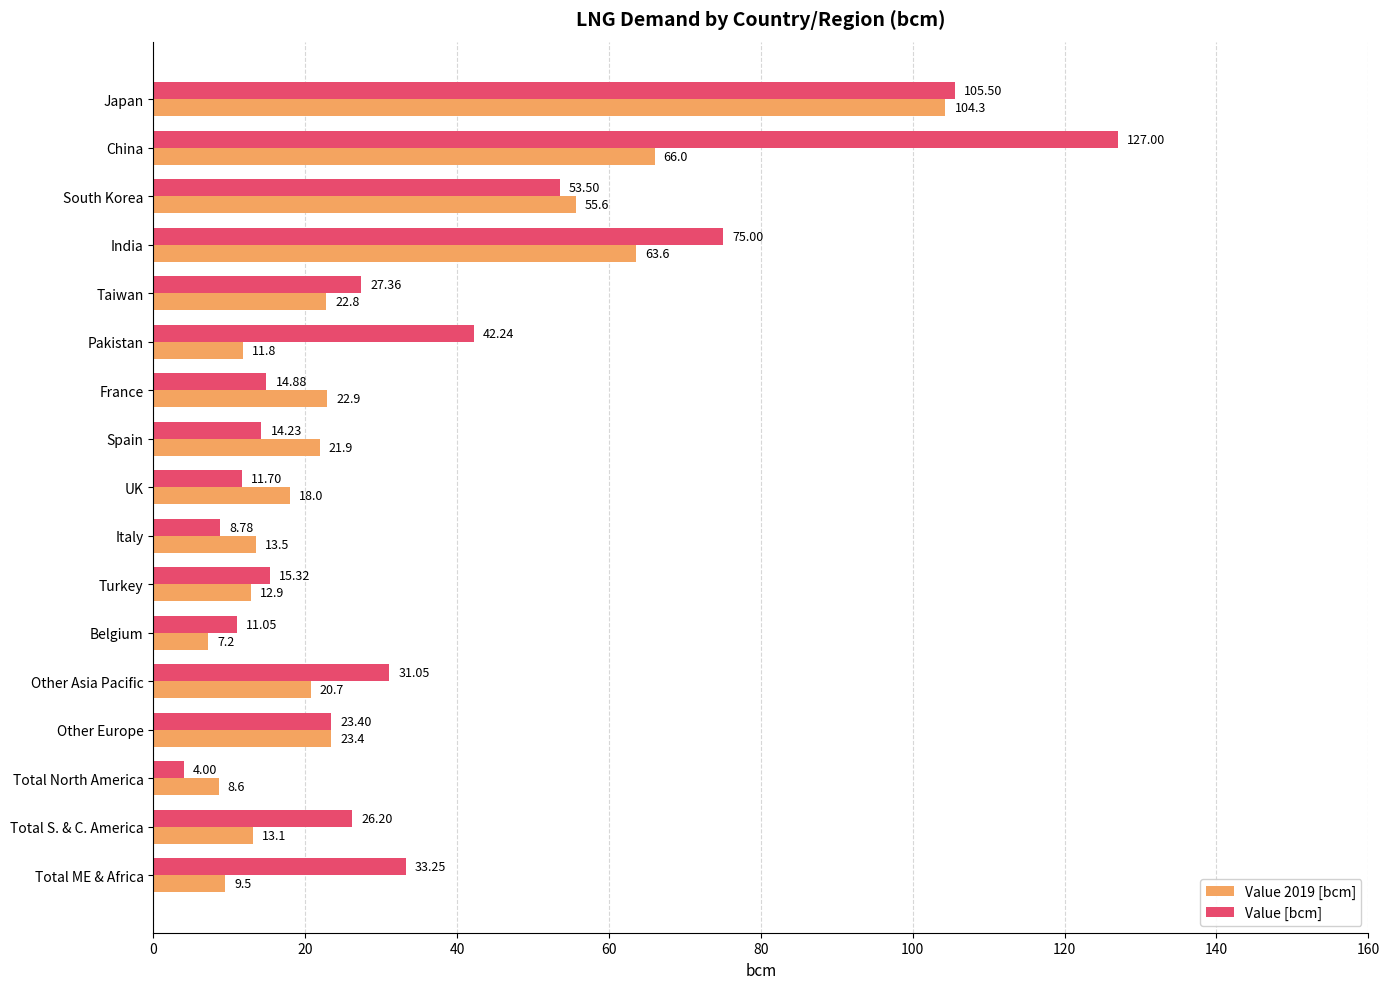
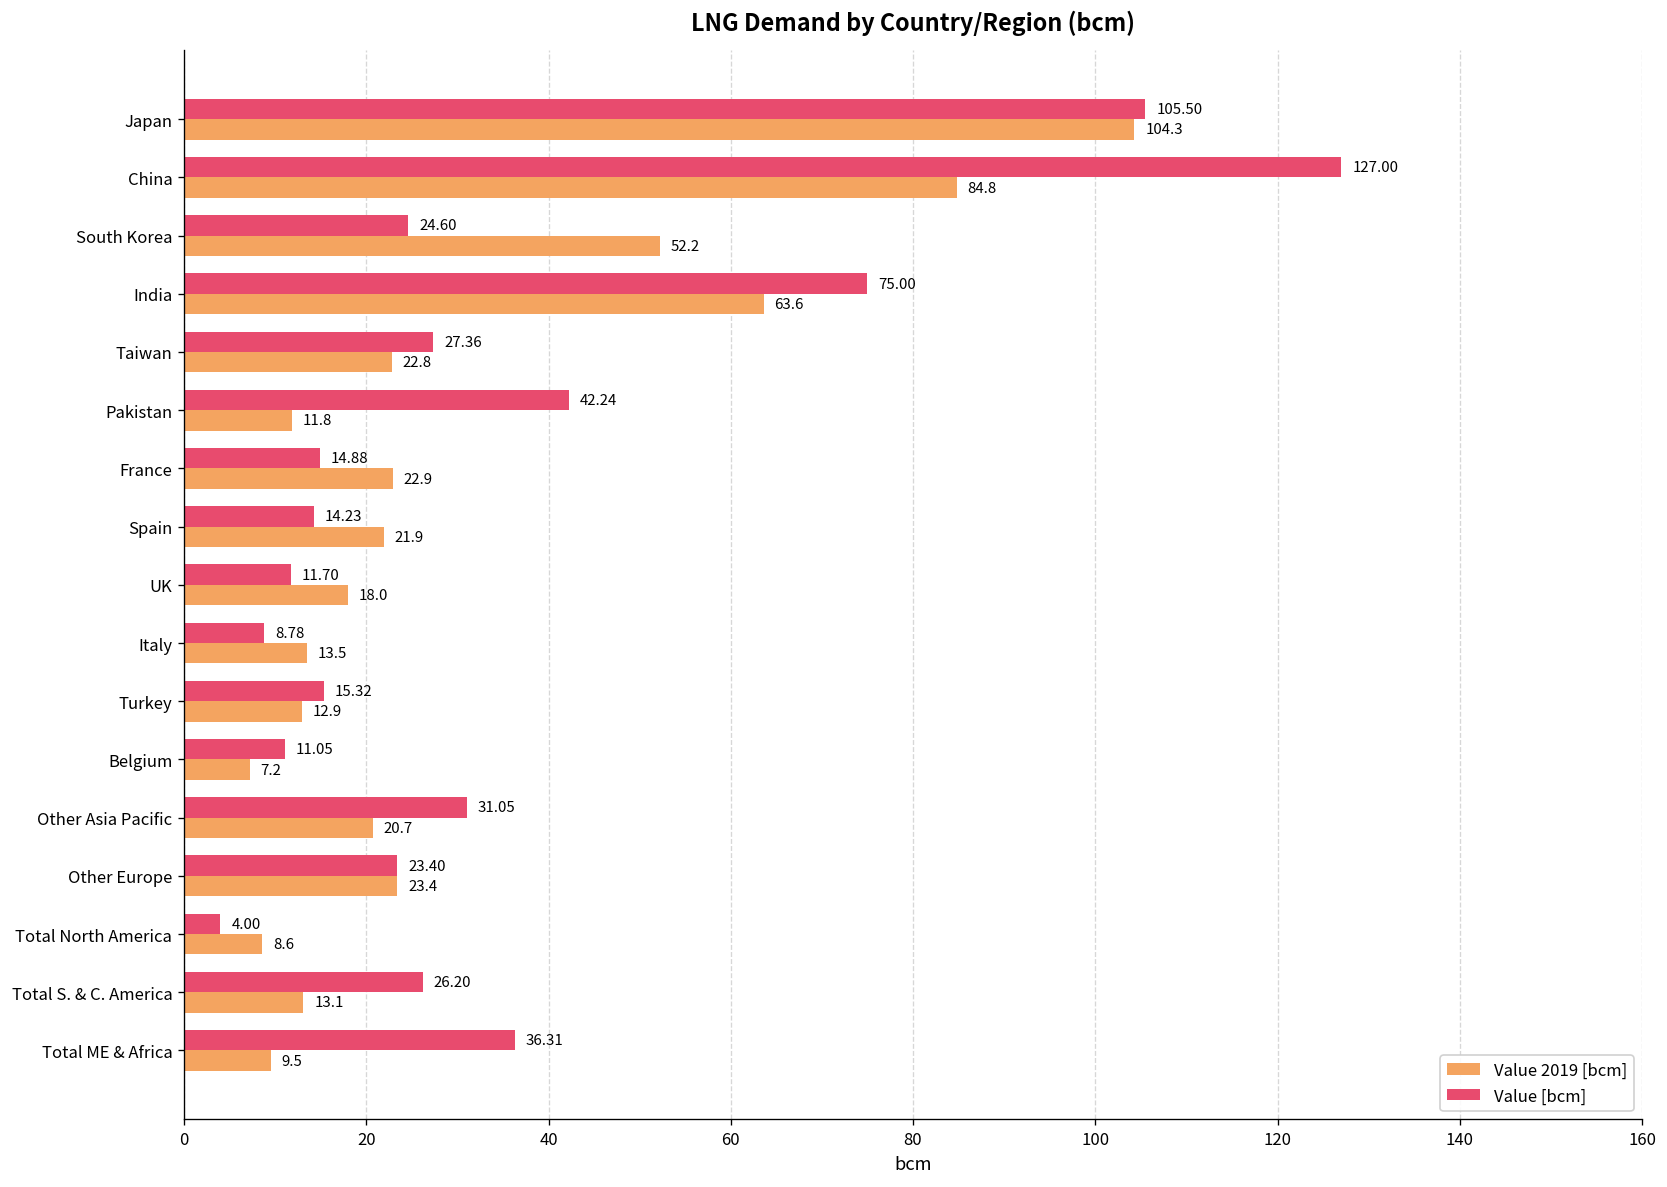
Value 2019 [bcm], China: 66.0 -> 84.8
Value [bcm], South Korea: 53.50 -> 24.60
Value 2019 [bcm], South Korea: 55.6 -> 52.2
Value [bcm], Total ME & Africa: 33.25 -> 36.31
